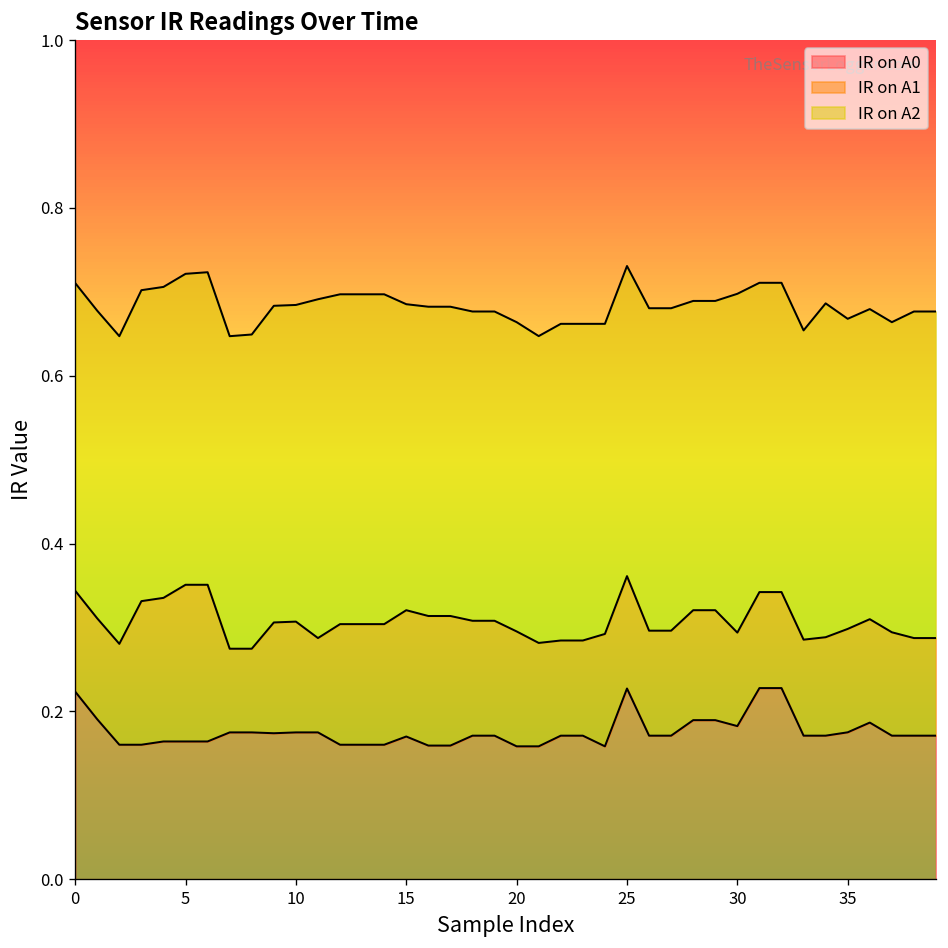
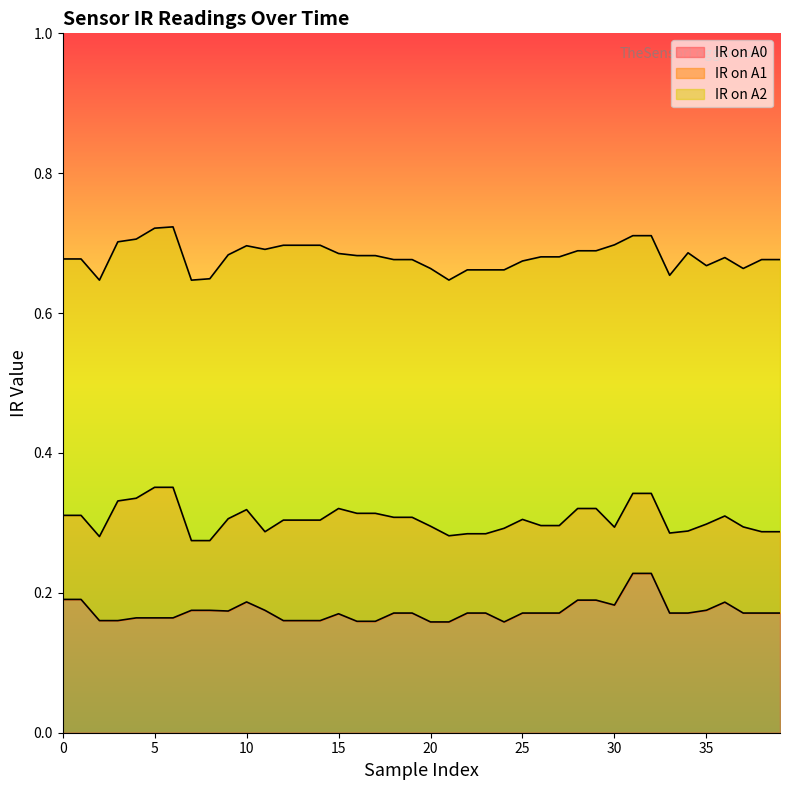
IR on A0, 0: 0.22 -> 0.19
IR on A0, 10: 0.18 -> 0.19
IR on A0, 25: 0.23 -> 0.17
